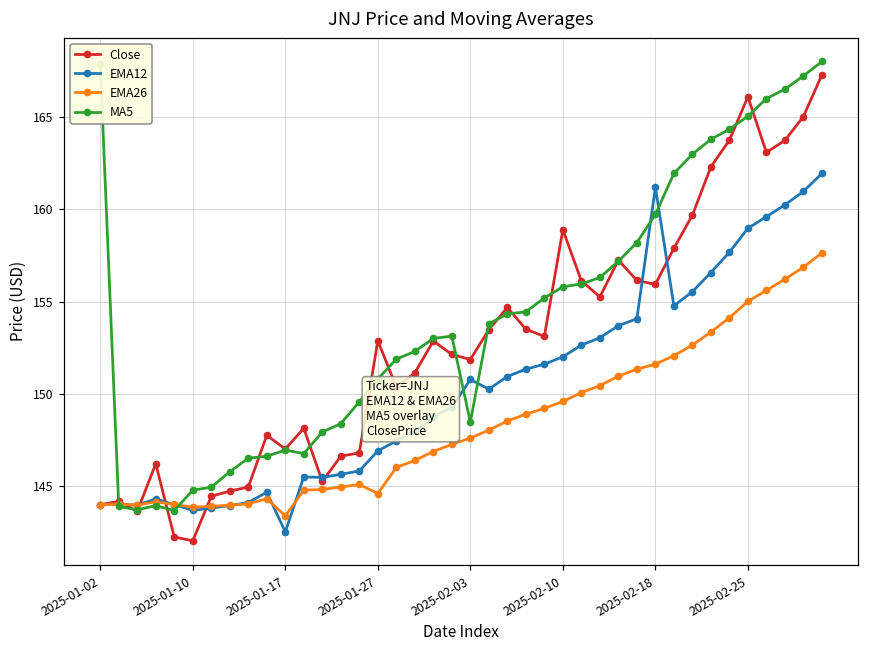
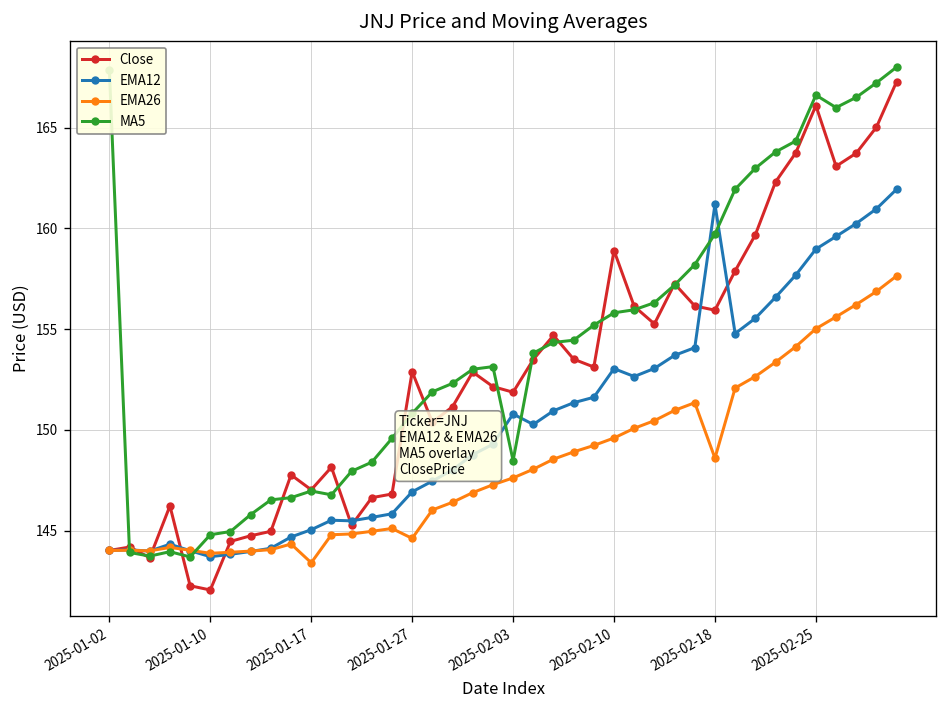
EMA12, 2025-01-17: 142.5 -> 145.1
EMA12, 2025-02-10: 152.0 -> 153.0
EMA26, 2025-02-18: 151.6 -> 148.6
MA5, 2025-02-25: 165.0 -> 166.6
